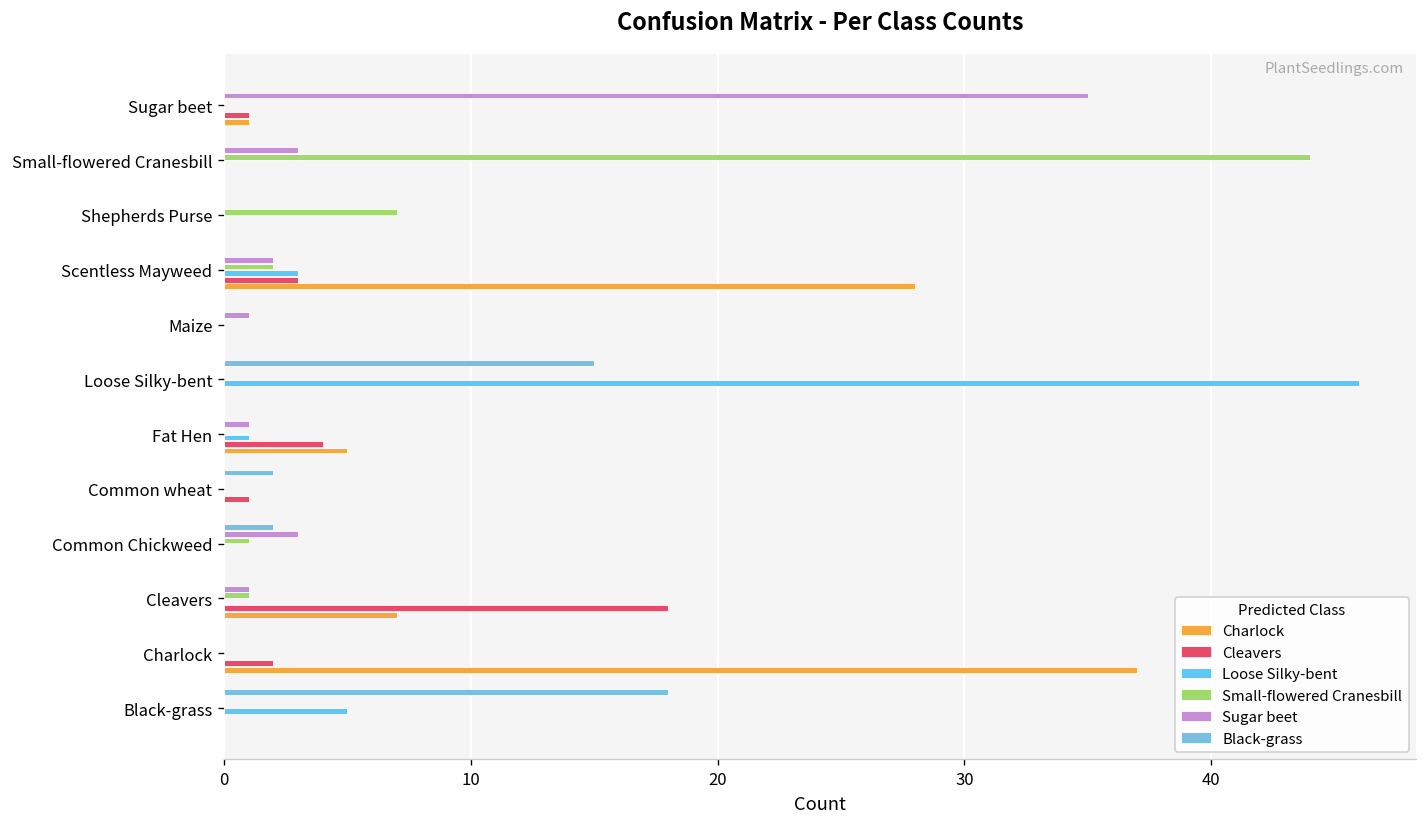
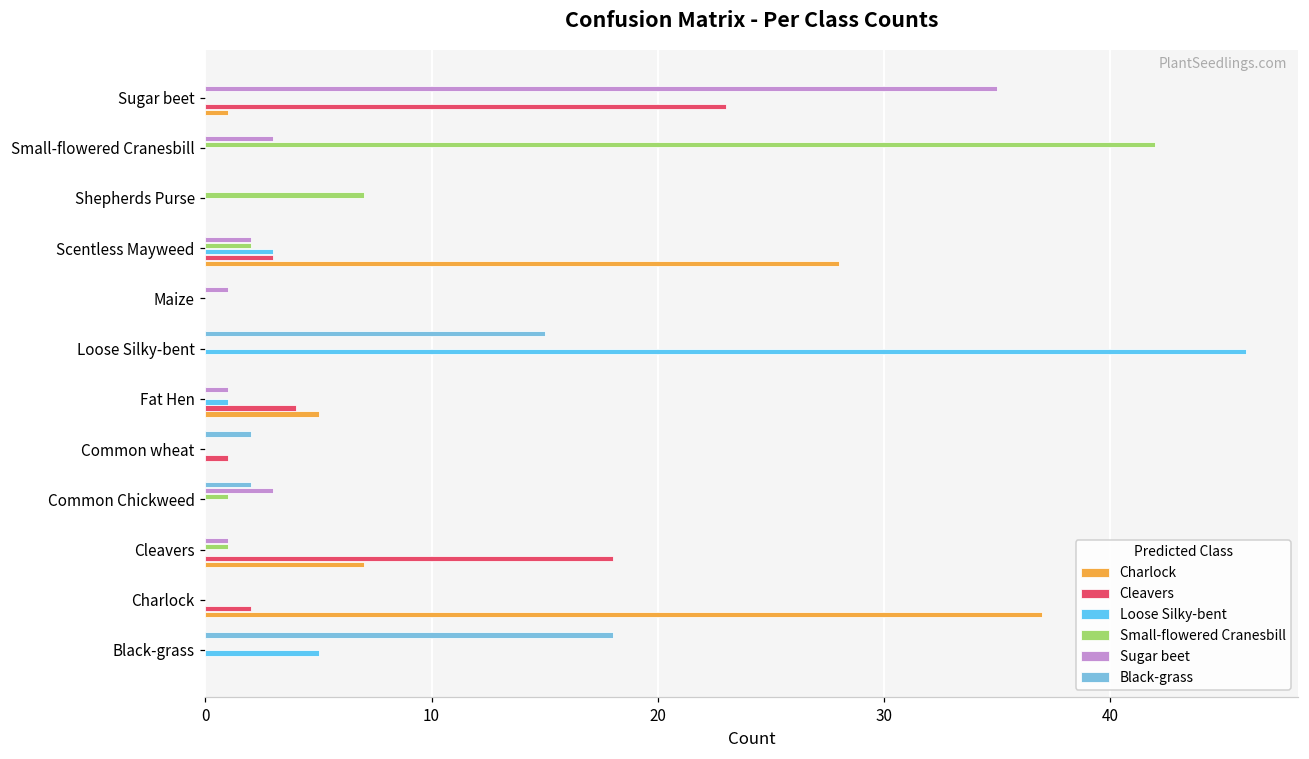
Cleavers, Sugar beet: 1 -> 23
Small-flowered Cranesbill, Small-flowered Cranesbill: 44 -> 42
